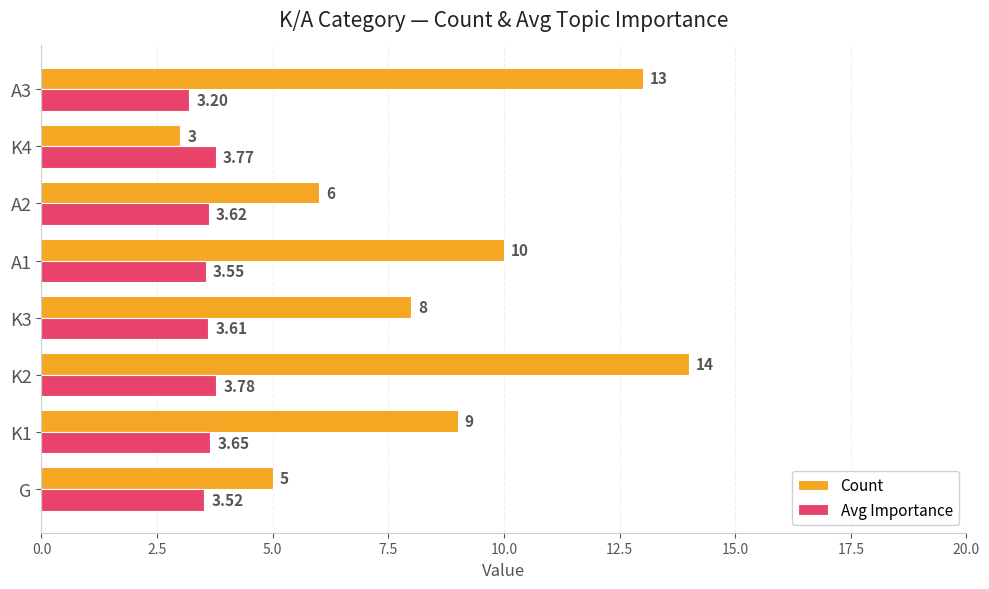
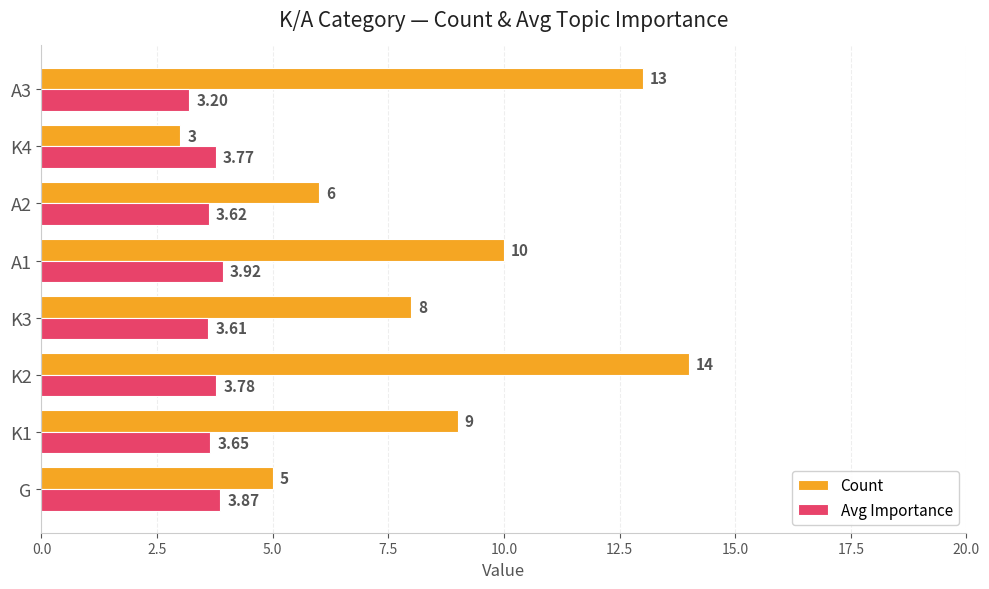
Avg Importance, A1: 3.55 -> 3.92
Avg Importance, G: 3.52 -> 3.87
